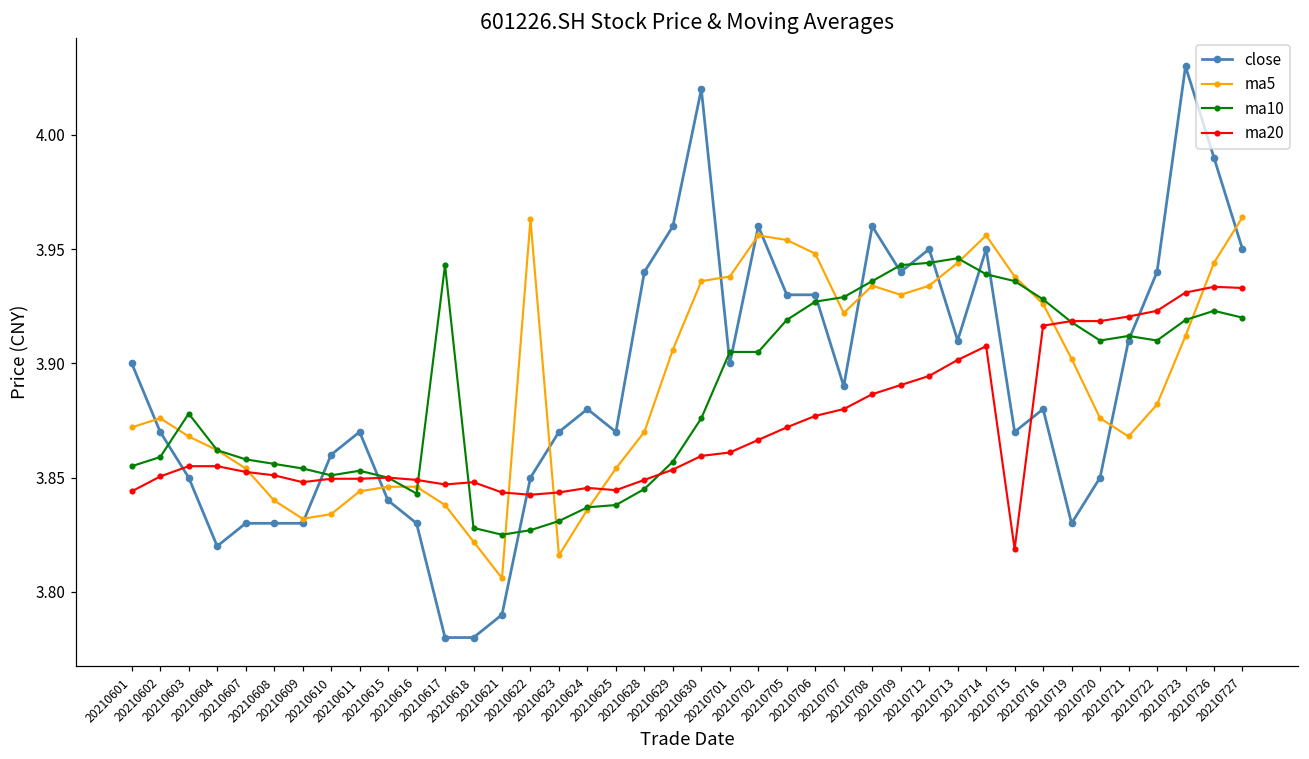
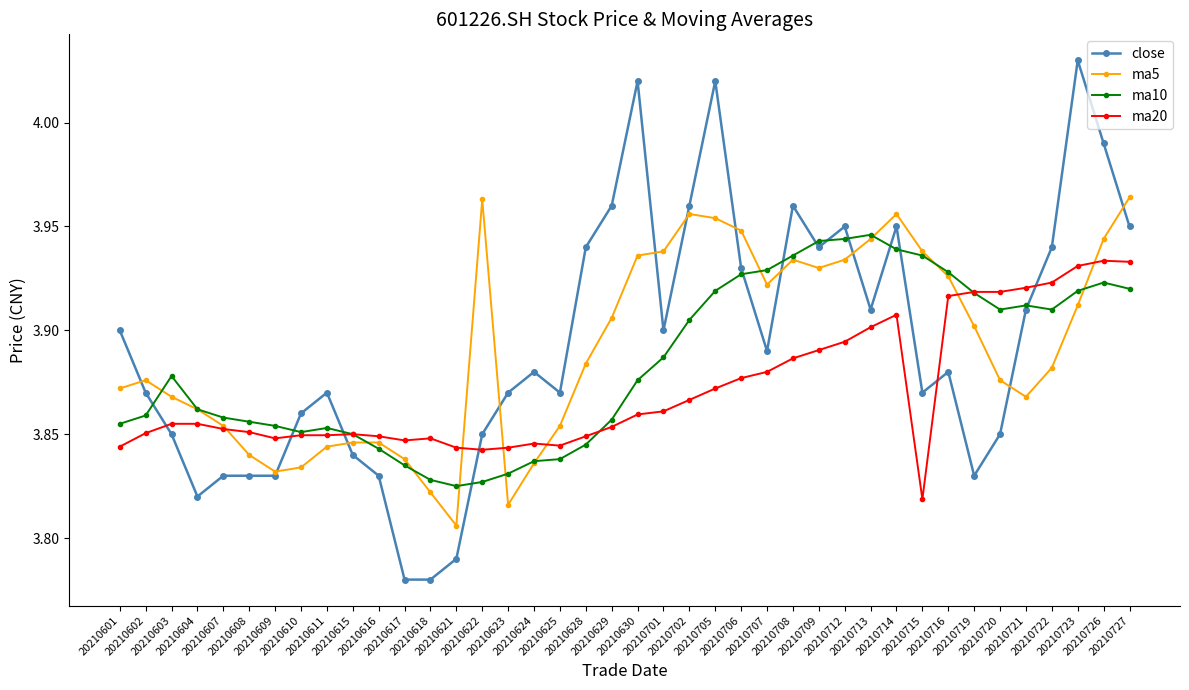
ma10, 20210617: 3.943 -> 3.835
ma5, 20210628: 3.870 -> 3.884
ma10, 20210701: 3.905 -> 3.887
close, 20210705: 3.93 -> 4.02
